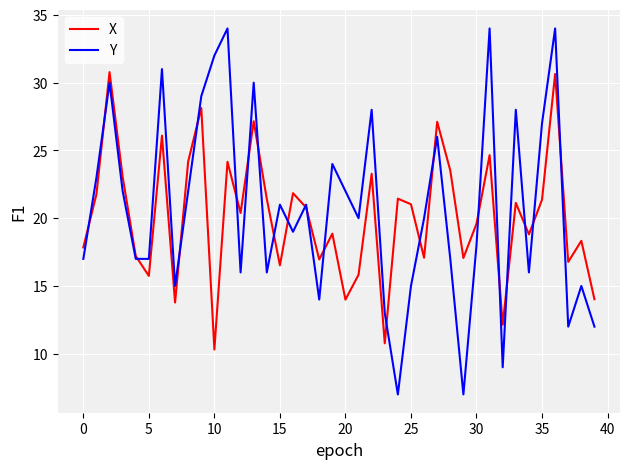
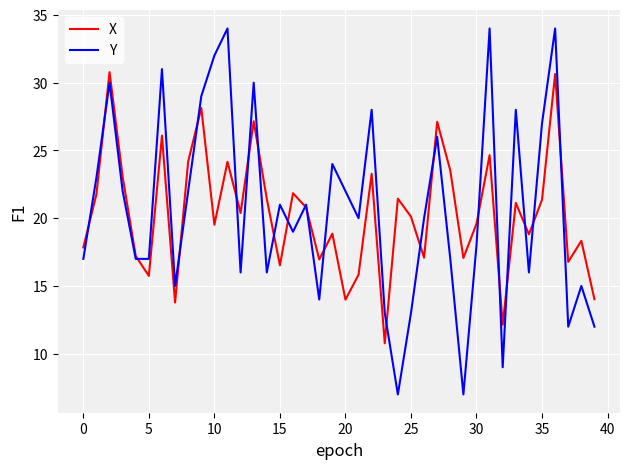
X, 10: 10.3 -> 19.5
X, 25: 21.0 -> 20.1
Y, 25: 15 -> 13
